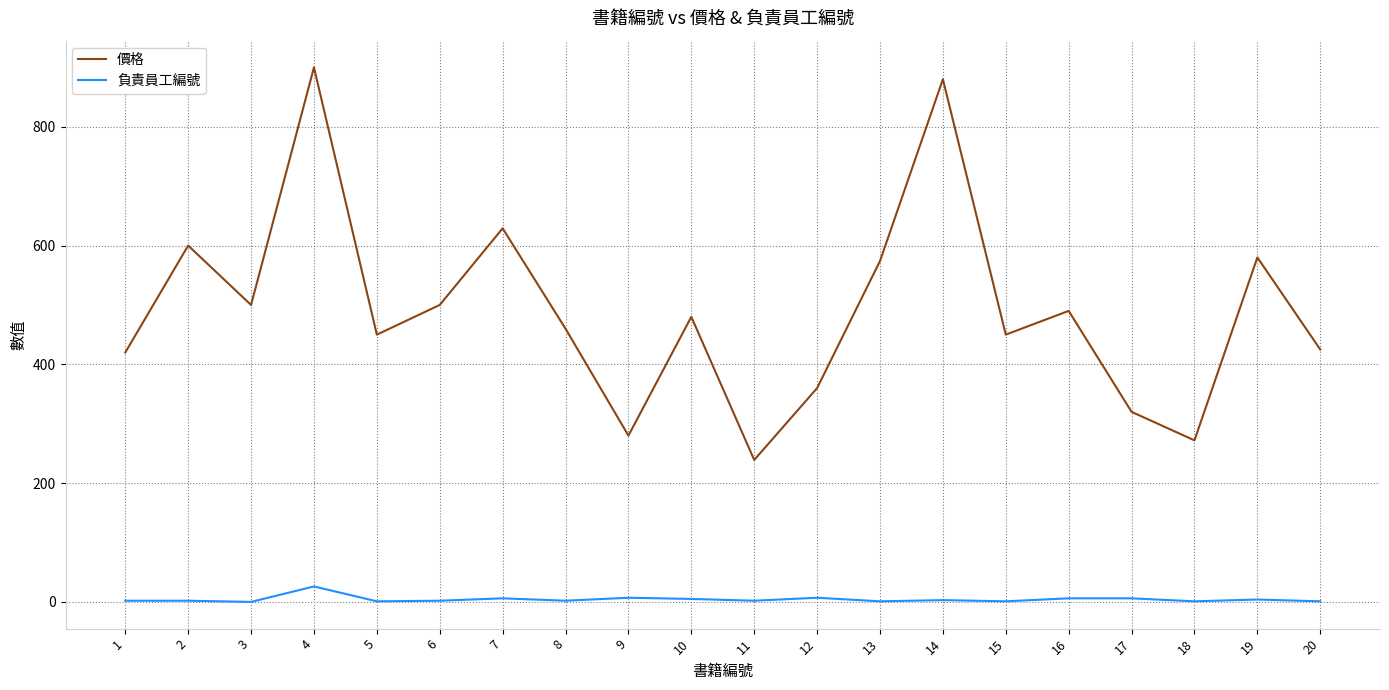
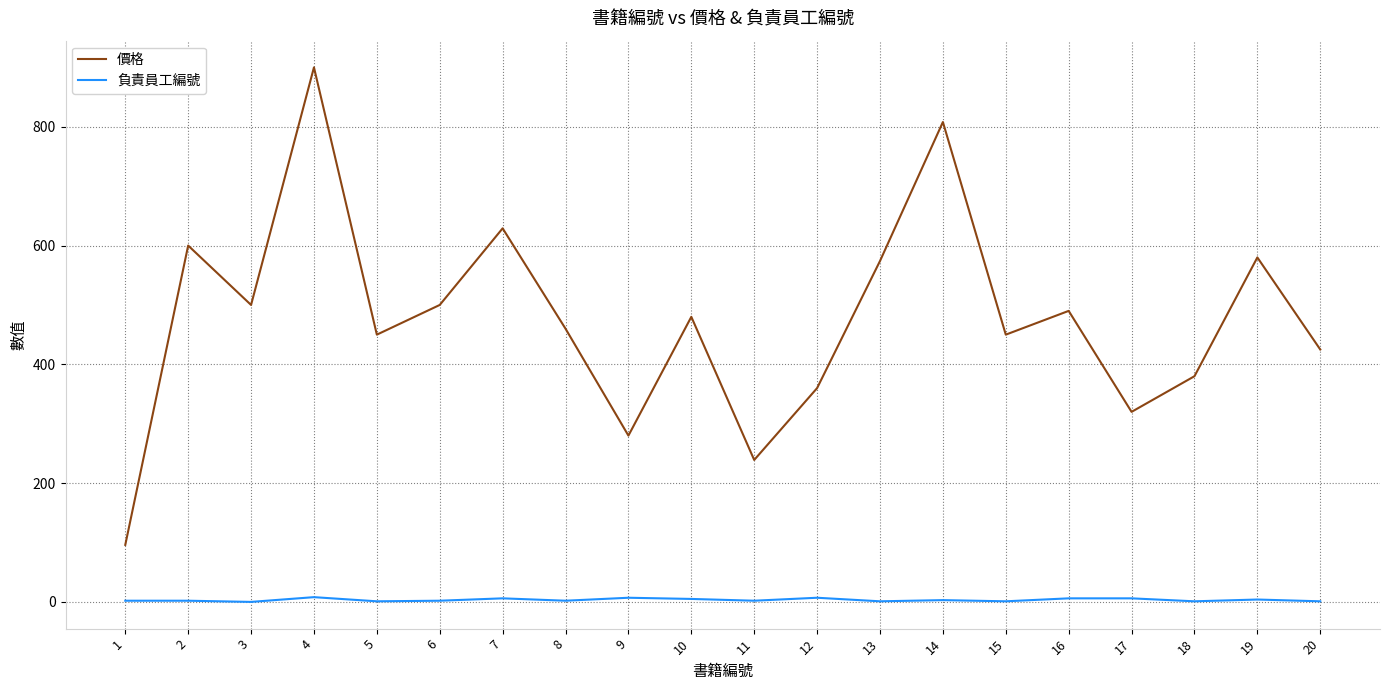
價格, 1: 420 -> 100
負責員工編號, 4: 30 -> 10
價格, 14: 880 -> 810
價格, 18: 270 -> 380
